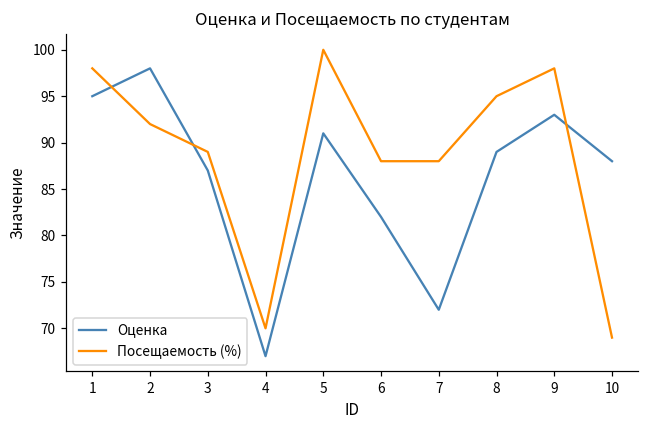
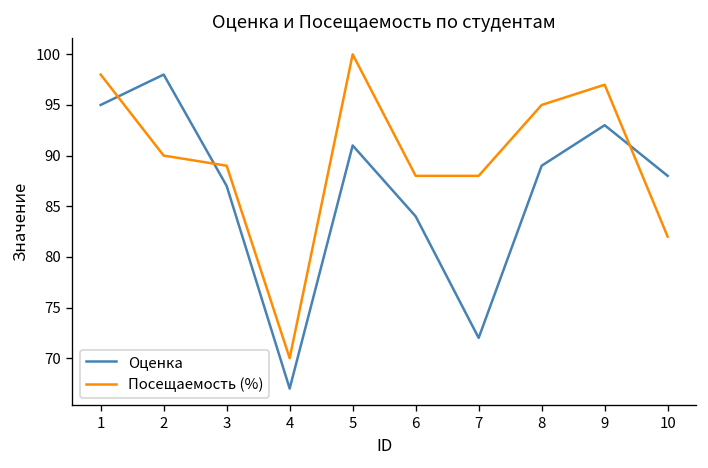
Посещаемость (%), 2: 92 -> 90
Оценка, 6: 82 -> 84
Посещаемость (%), 9: 98 -> 97
Посещаемость (%), 10: 69 -> 82
